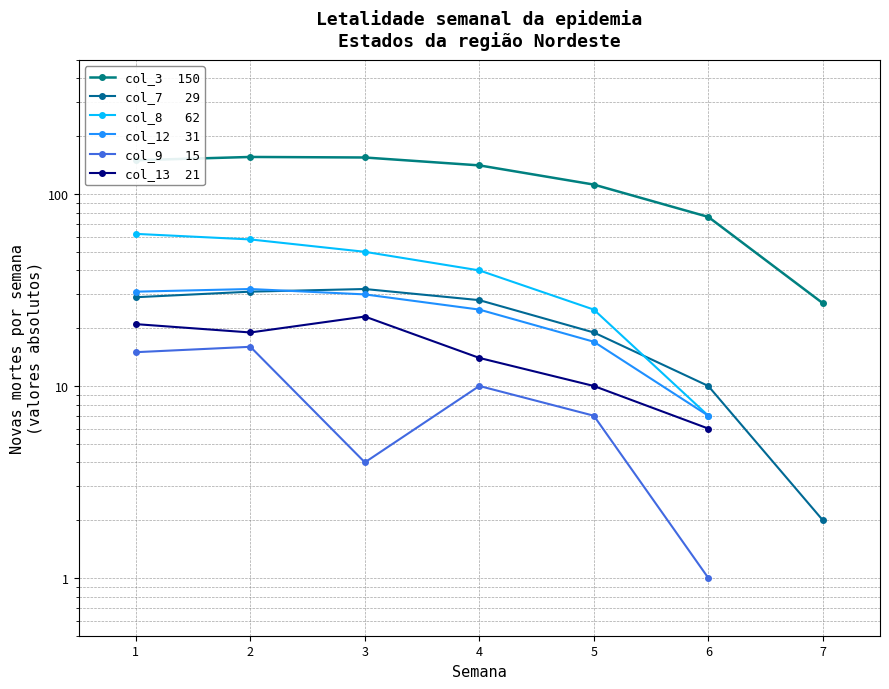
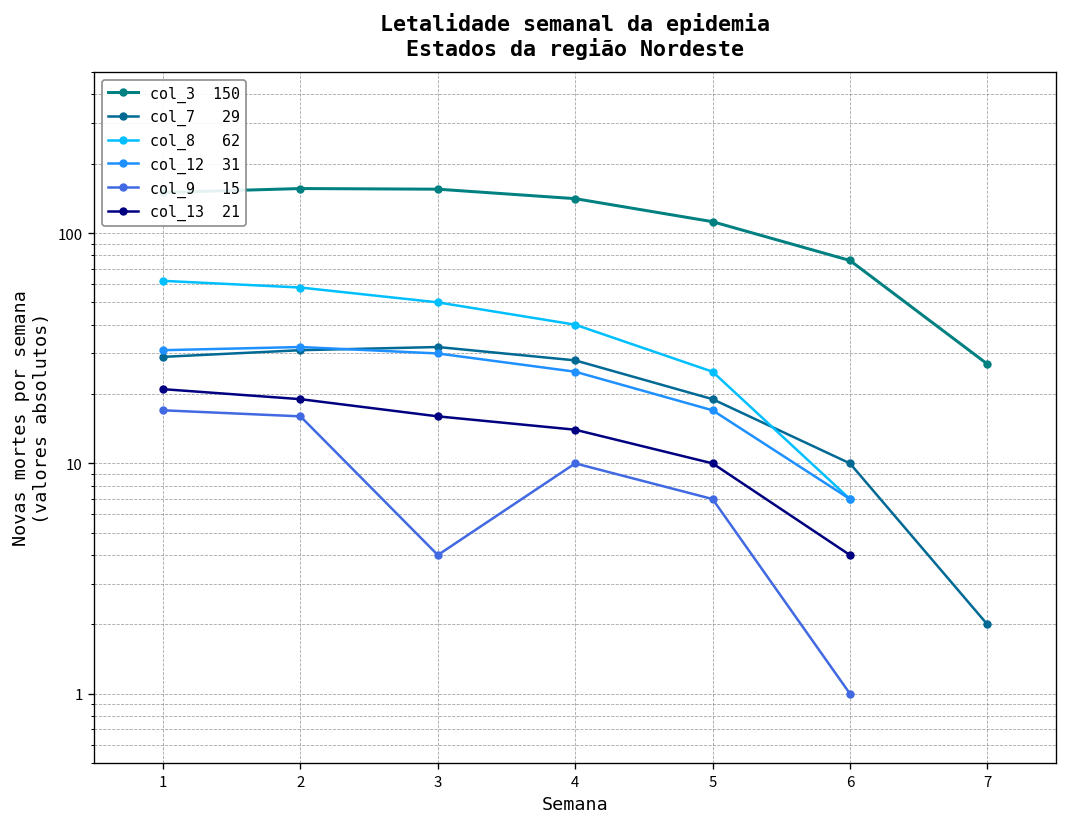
col_9 15, 1: 15 -> 17
col_13 21, 3: 23 -> 16
col_13 21, 6: 6 -> 4
